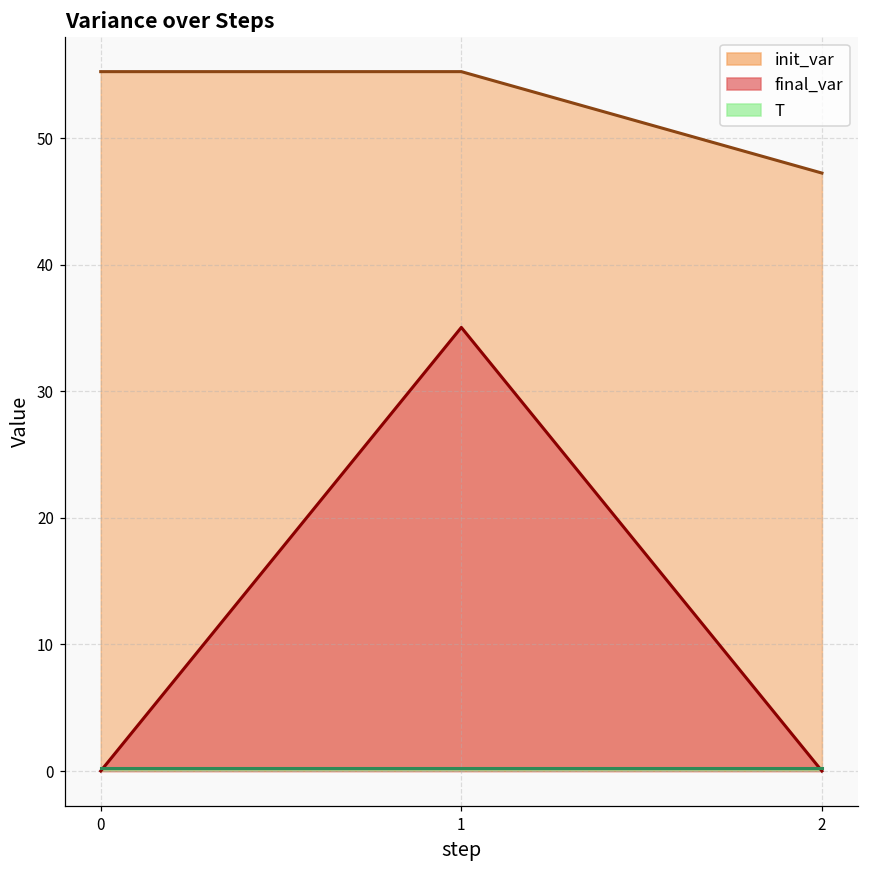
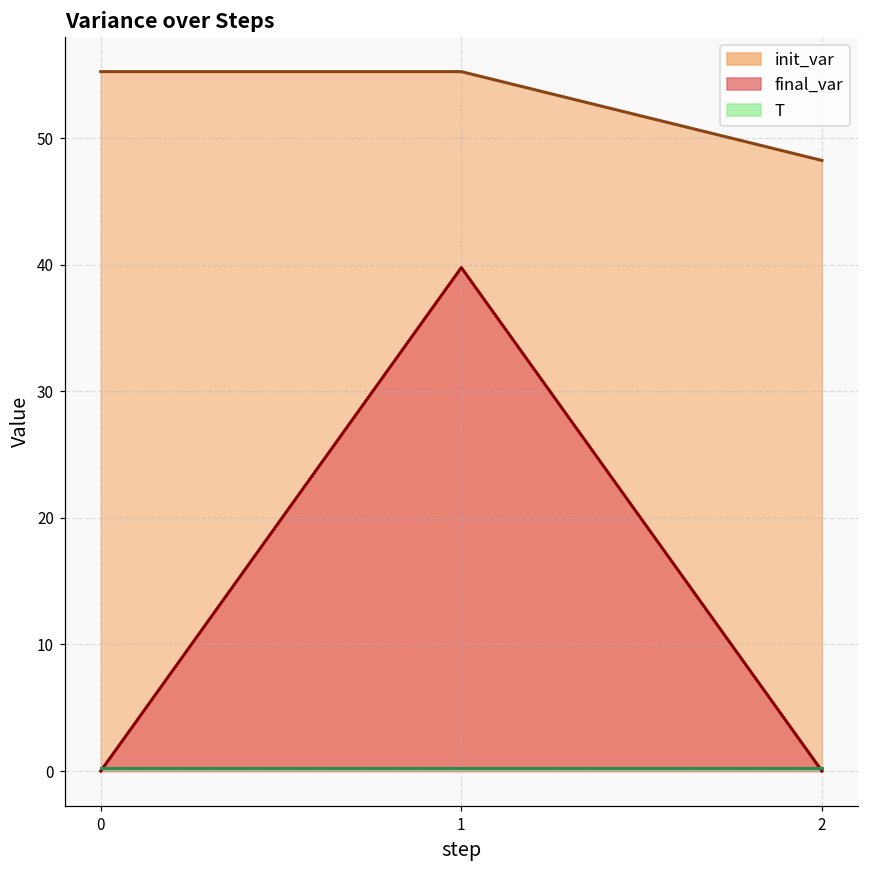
final_var, 1: 35.1 -> 39.8
init_var, 2: 47.2 -> 48.2
